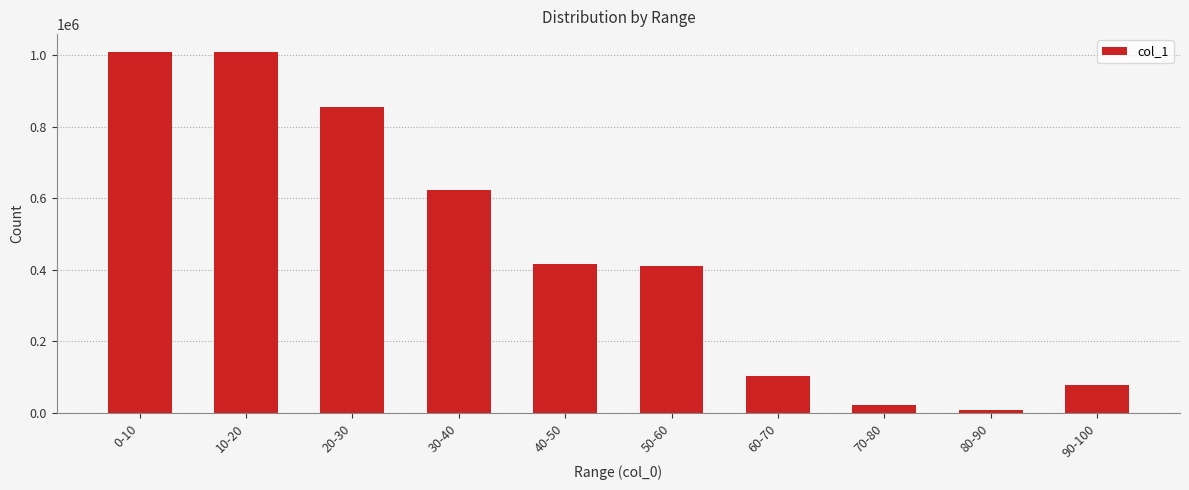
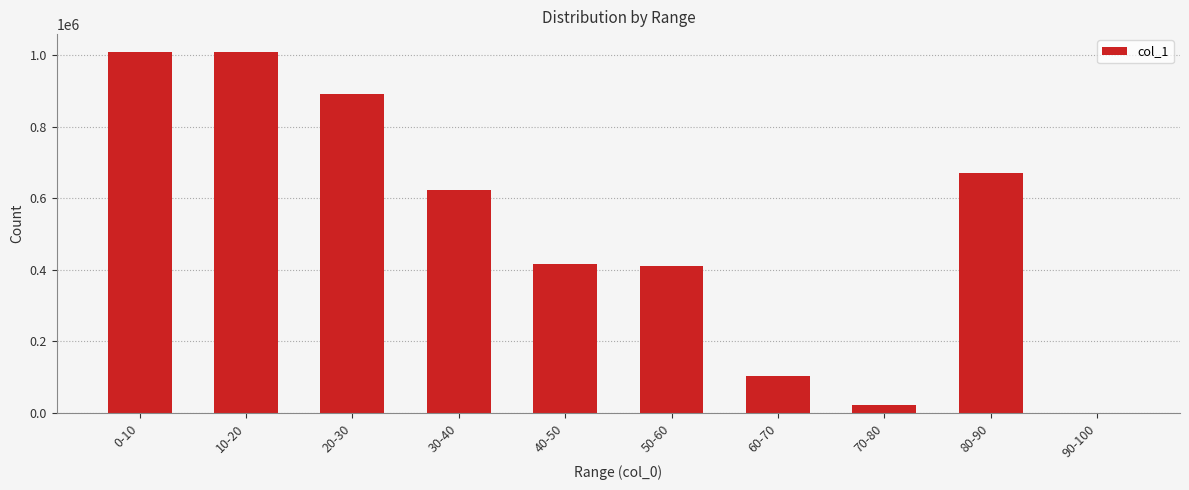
20-30: 860000 -> 890000
80-90: 10000 -> 670000
90-100: 80000 -> 0
